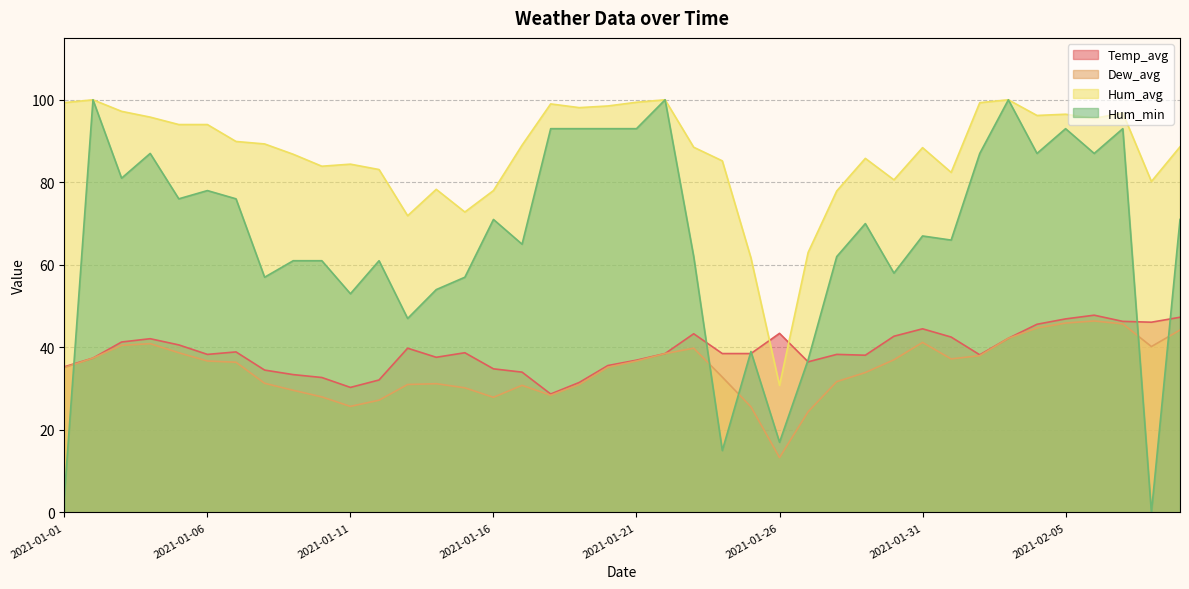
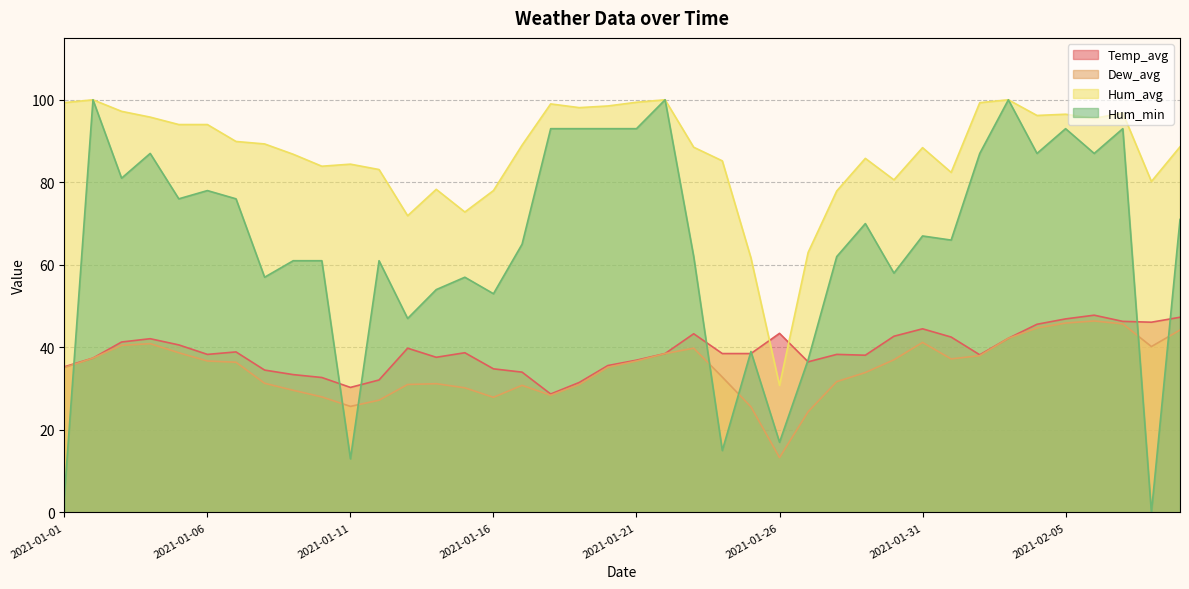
Hum_min, 2021-01-11: 53 -> 13
Hum_min, 2021-01-16: 71 -> 53
